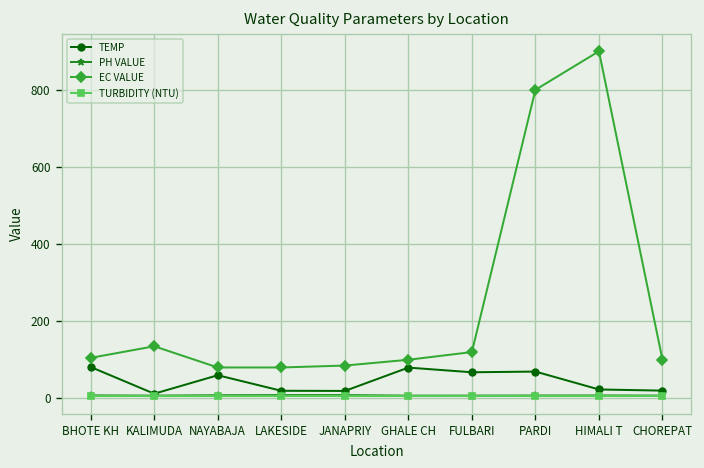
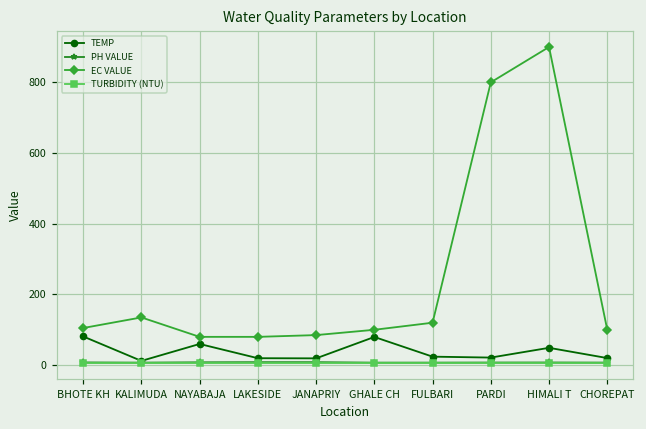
TEMP, FULBARI: 70 -> 20
TEMP, PARDI: 70 -> 20
TEMP, HIMALI T: 20 -> 50
